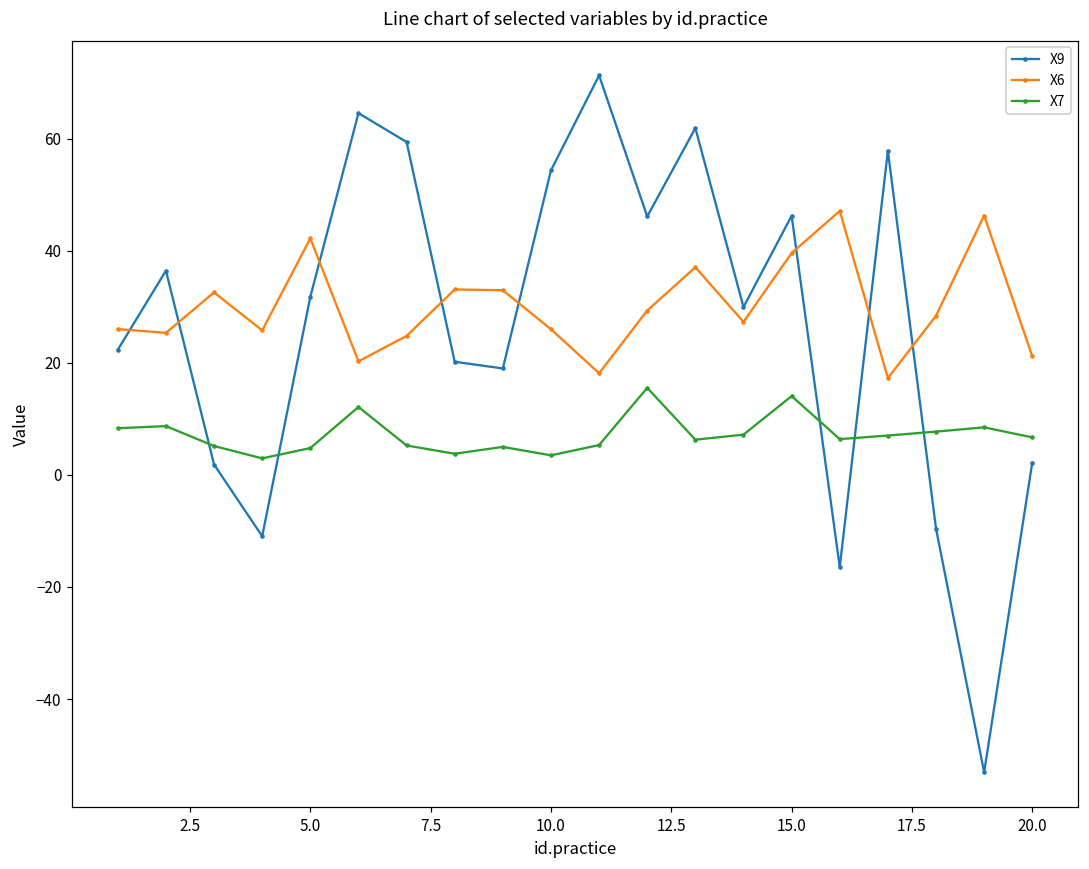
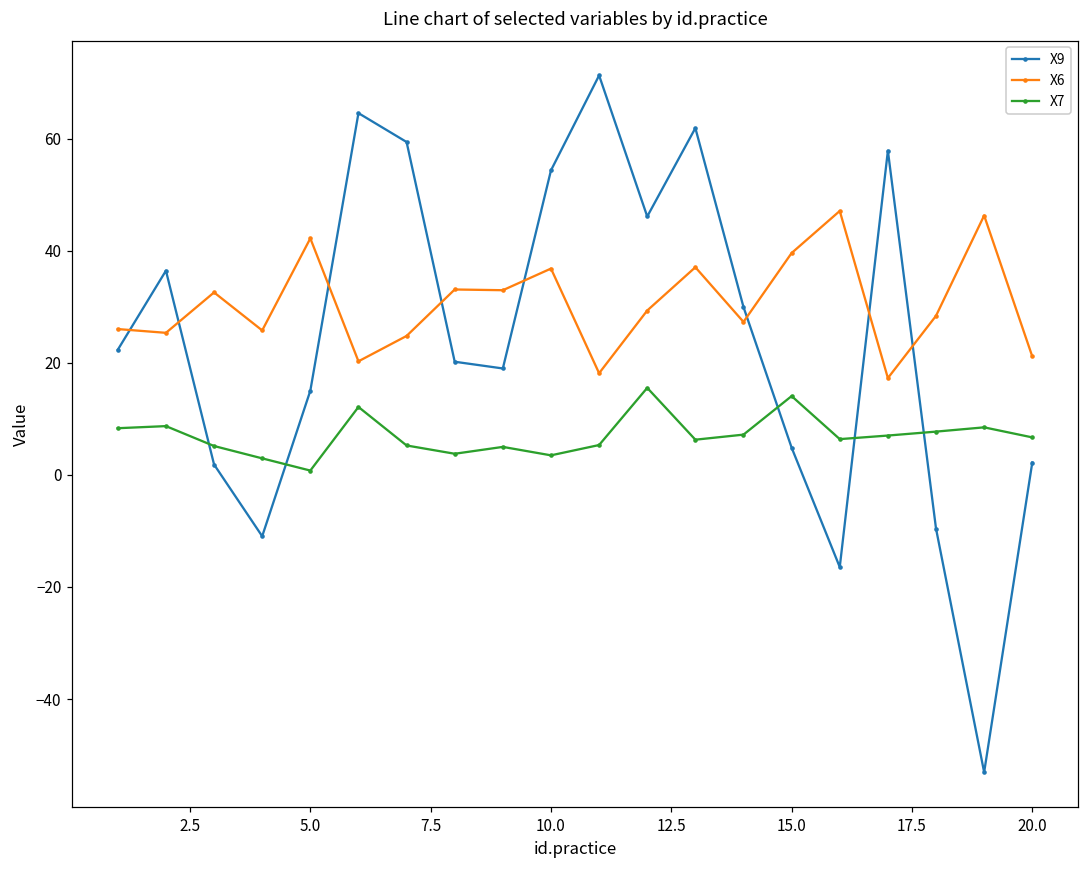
X9, 5.0: 32 -> 15
X7, 5.0: 5 -> 1
X6, 10.0: 26 -> 37
X9, 15.0: 46 -> 5
